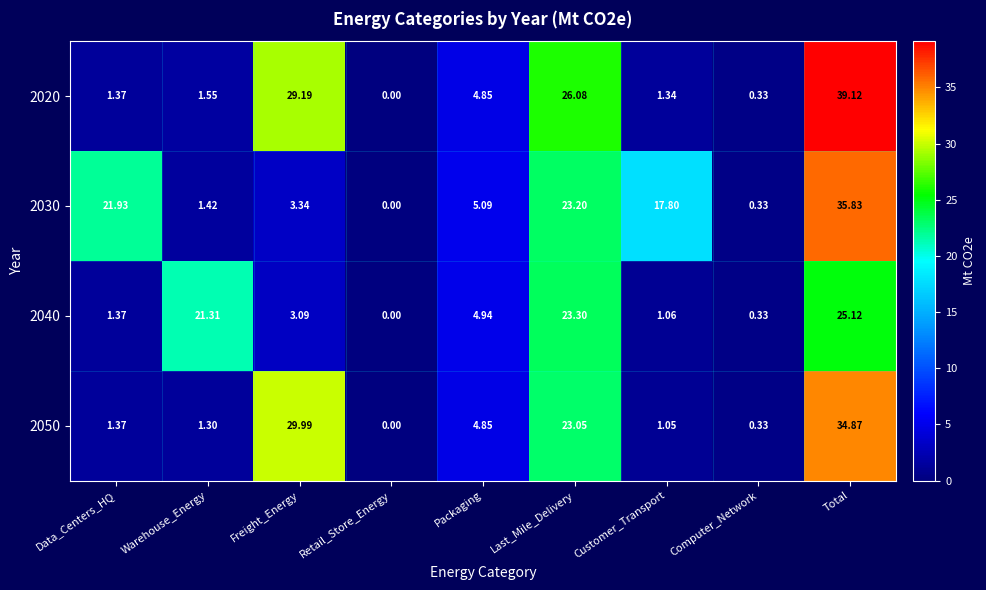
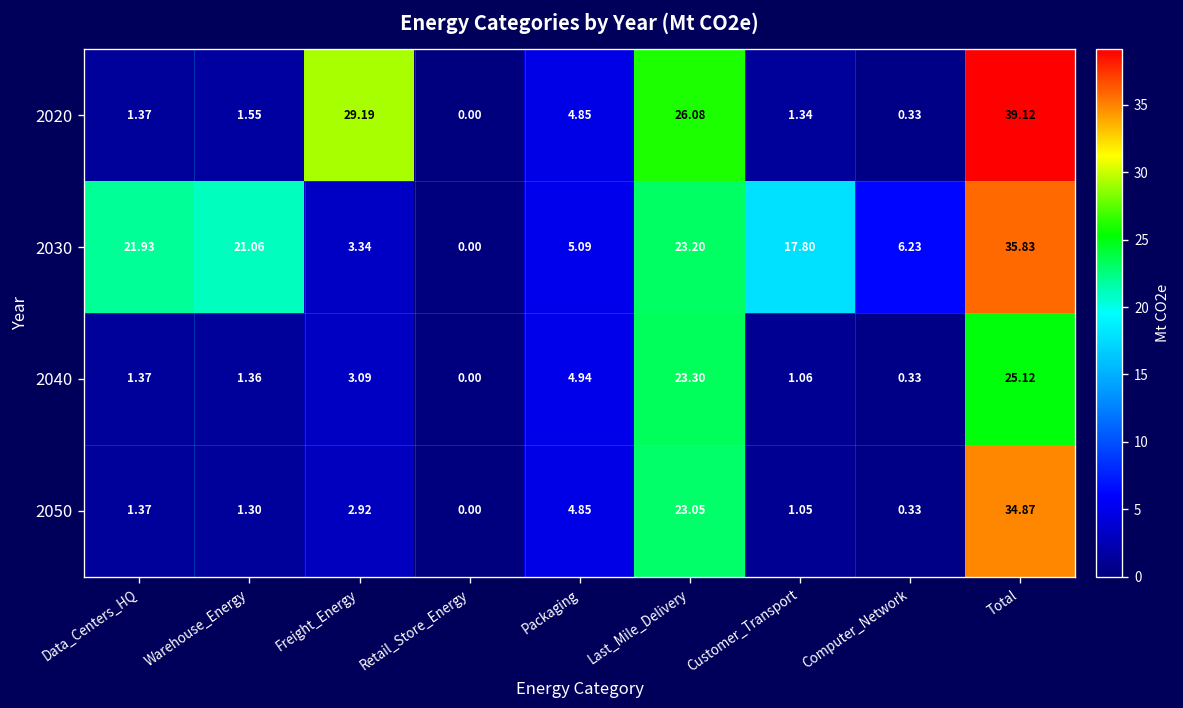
2030, Warehouse_Energy: 1.42 -> 21.06
2030, Computer_Network: 0.33 -> 6.23
2040, Warehouse_Energy: 21.31 -> 1.36
2050, Freight_Energy: 29.99 -> 2.92
